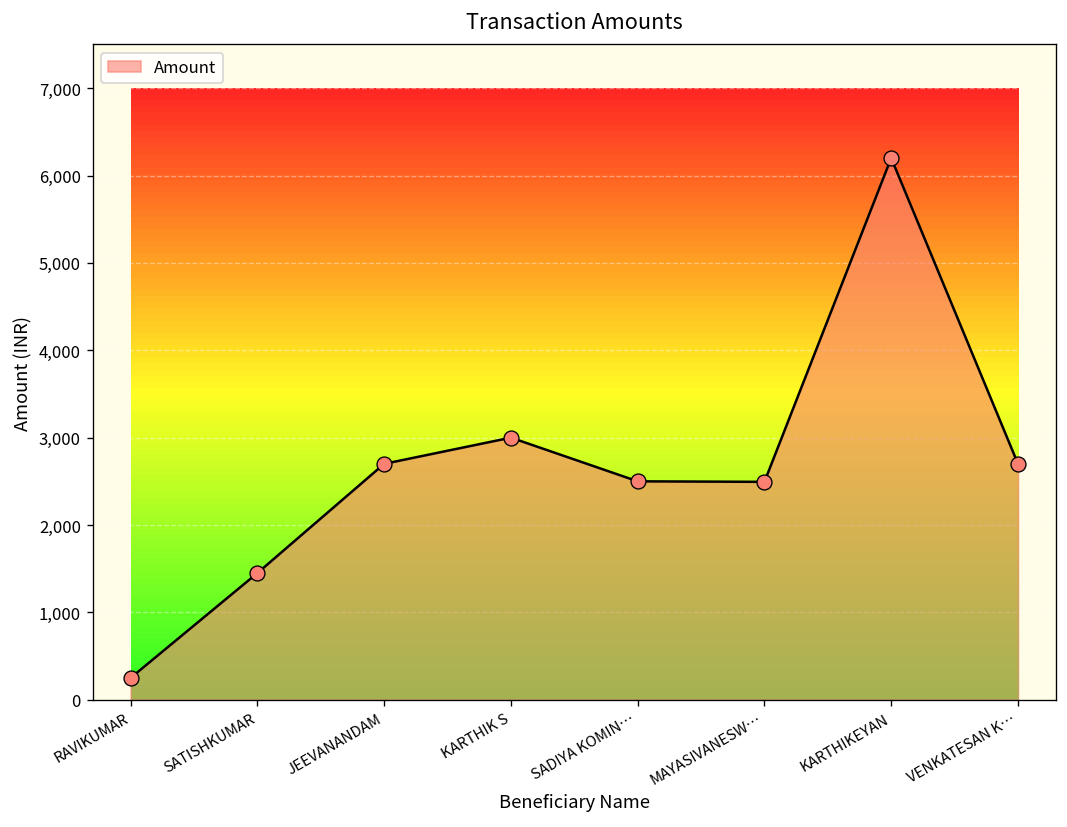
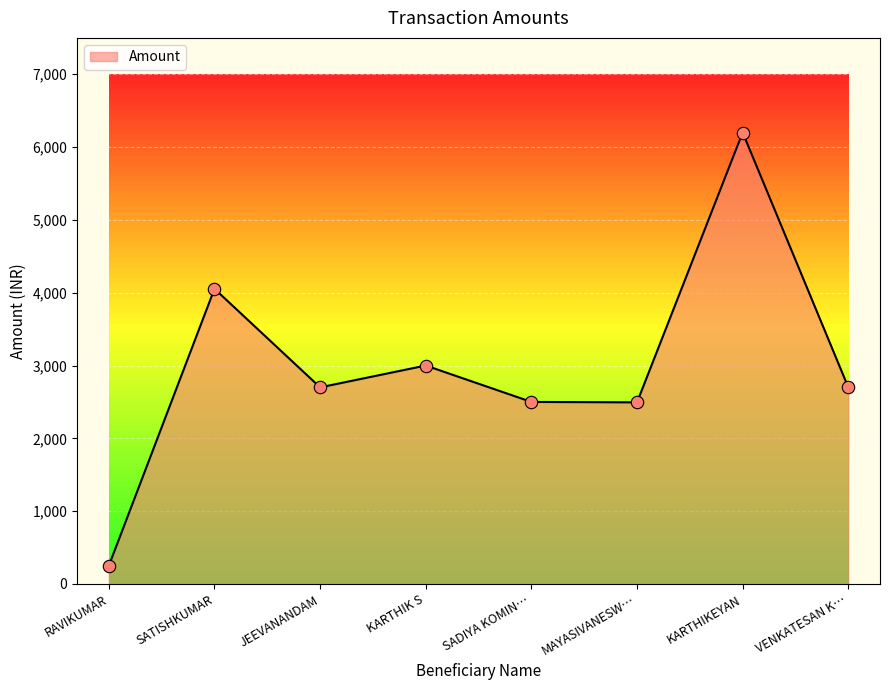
SATISHKUMAR: 1,500 -> 4,100
